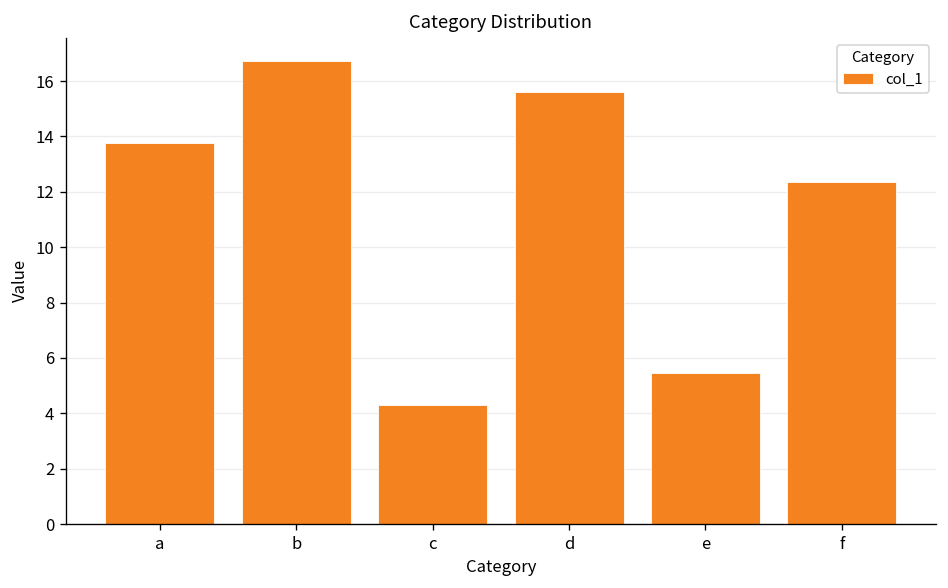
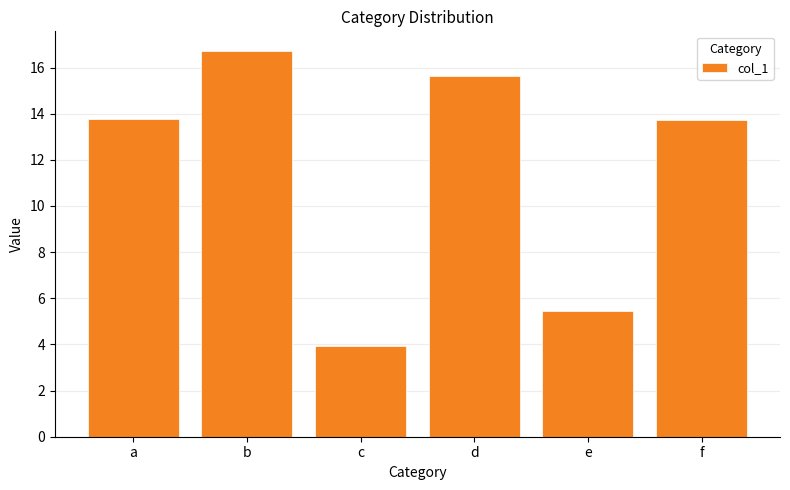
c: 4.3 -> 3.9
f: 12.3 -> 13.7
